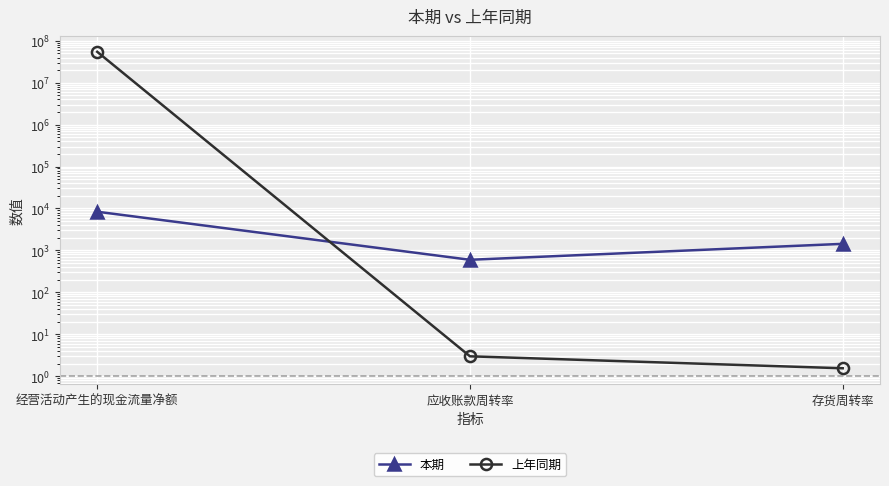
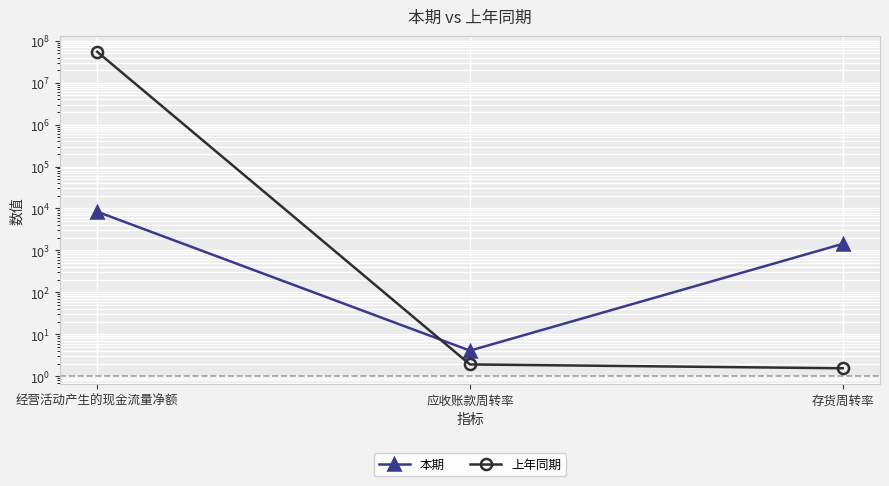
本期, 应收账款周转率: 600 -> 4
上年同期, 应收账款周转率: 3 -> 2
